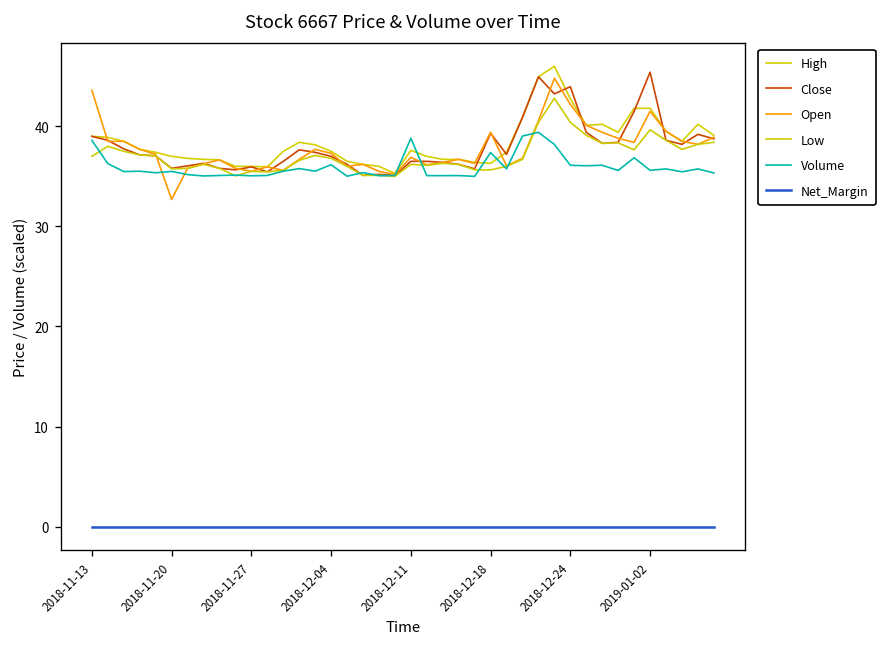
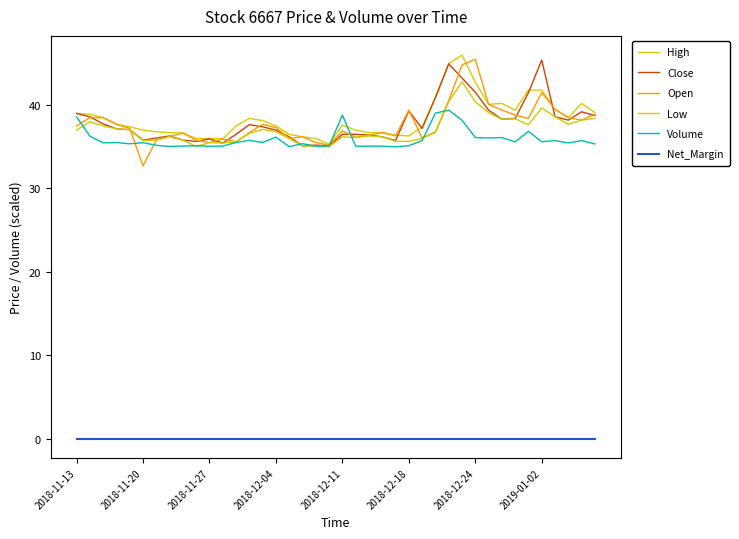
Open, 2018-11-13: 44 -> 38
Volume, 2018-12-18: 37 -> 35
Close, 2018-12-24: 44 -> 42
Open, 2018-12-24: 42 -> 46
